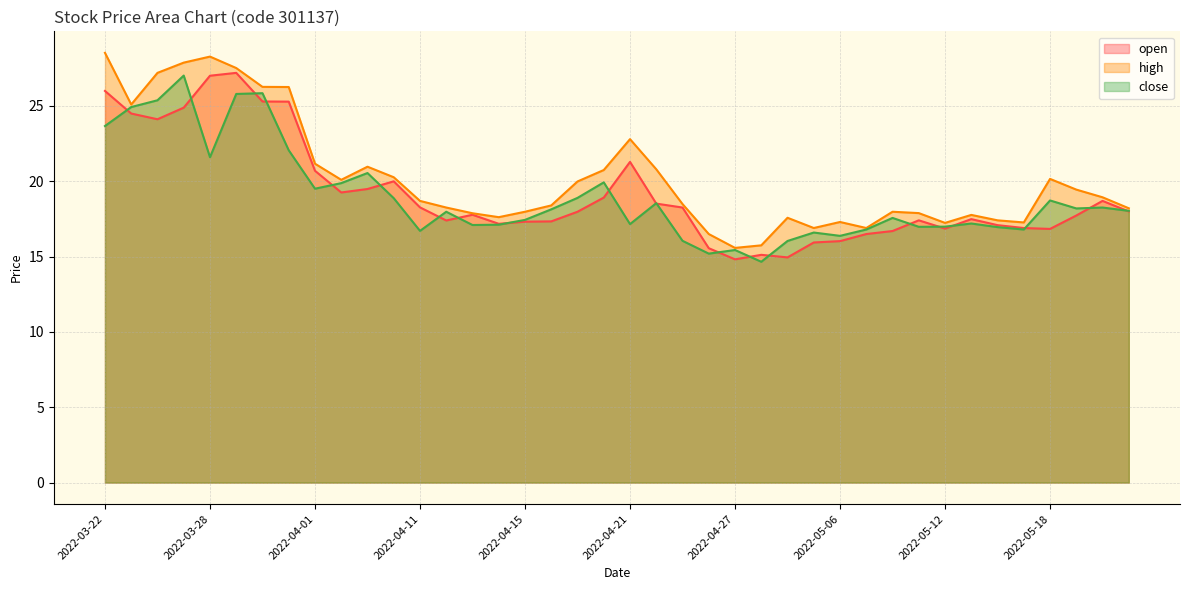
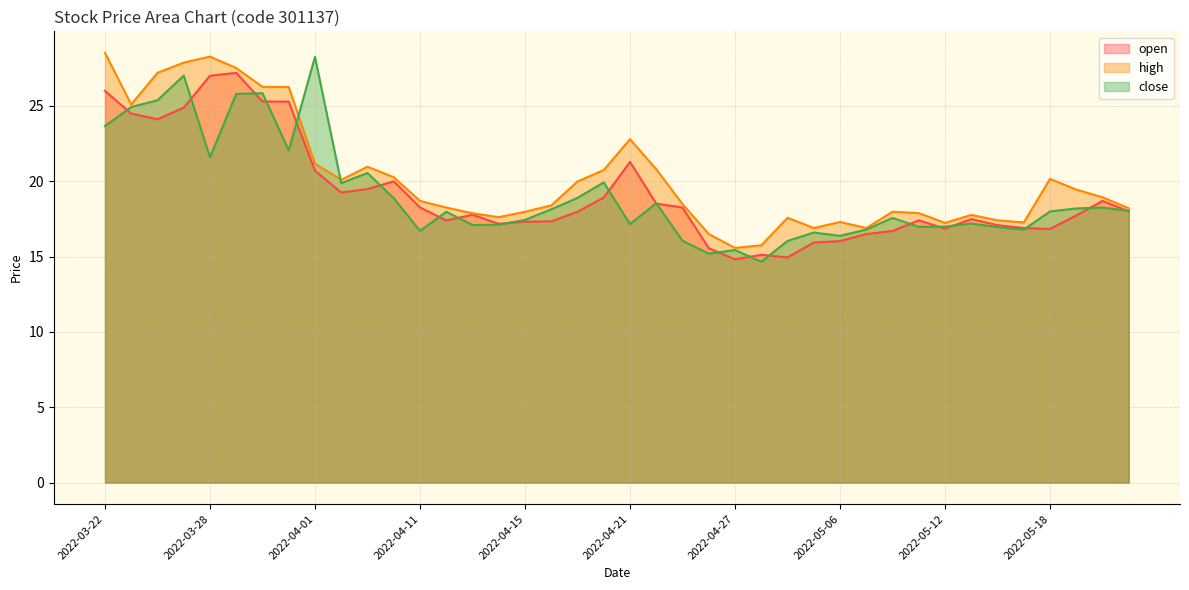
close, 2022-04-01: 19.5 -> 28.3
close, 2022-05-18: 18.7 -> 18.0
